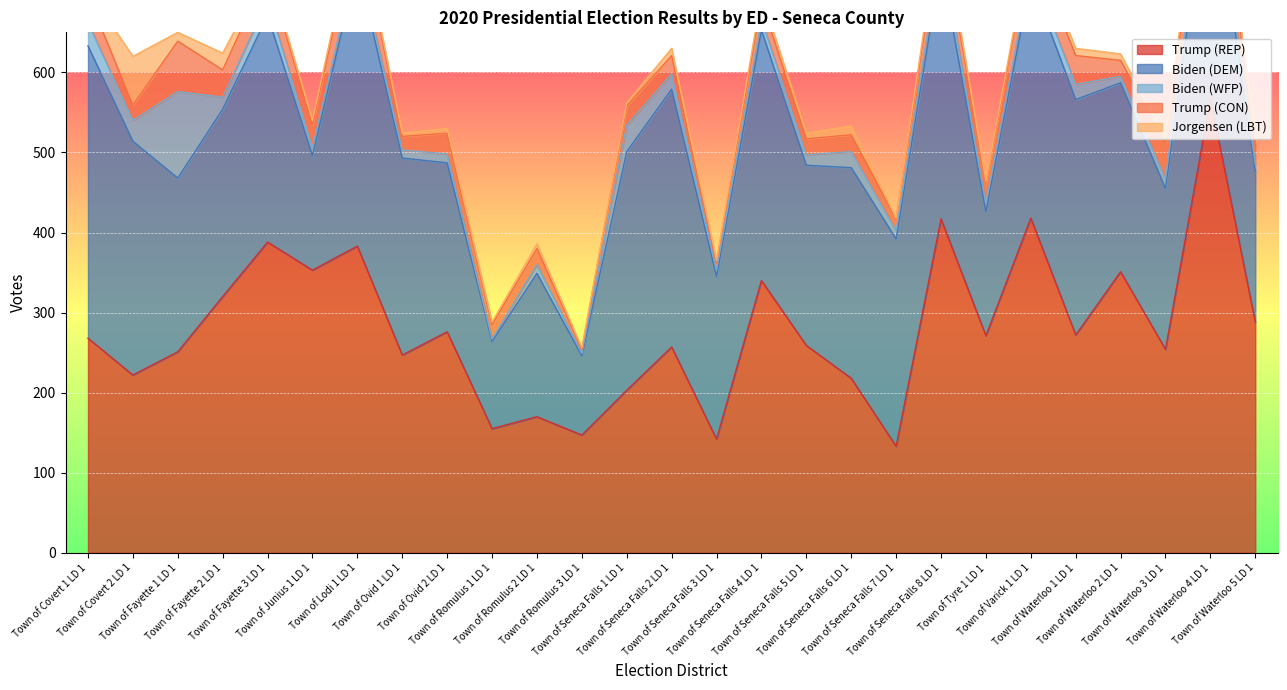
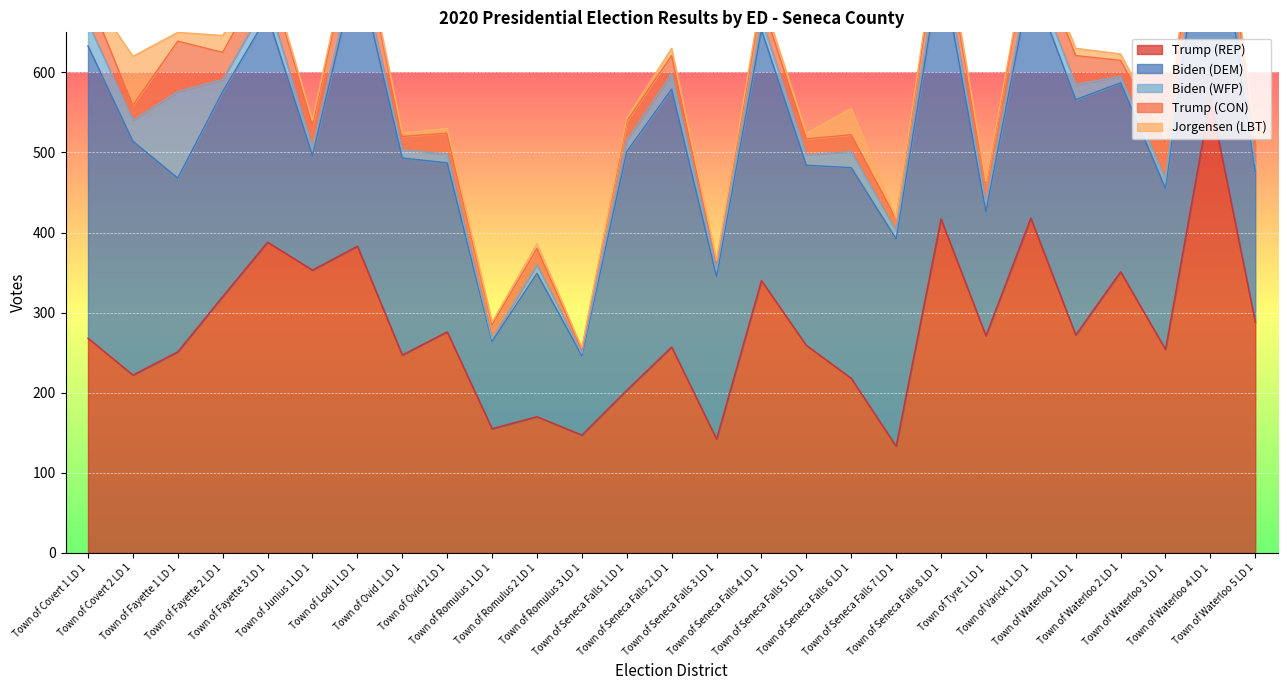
Biden (DEM), Town of Fayette 2 LD 1: 230 -> 260
Biden (WFP), Town of Seneca Falls 1 LD 1: 30 -> 10
Jorgensen (LBT), Town of Seneca Falls 6 LD 1: 10 -> 30
